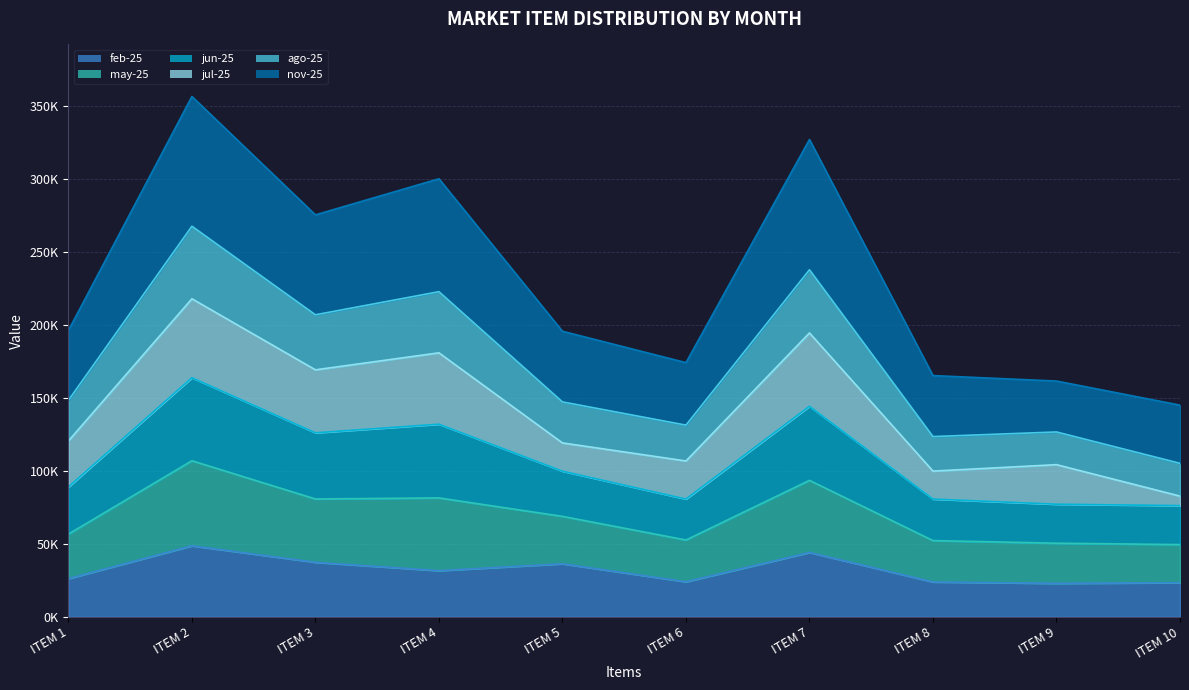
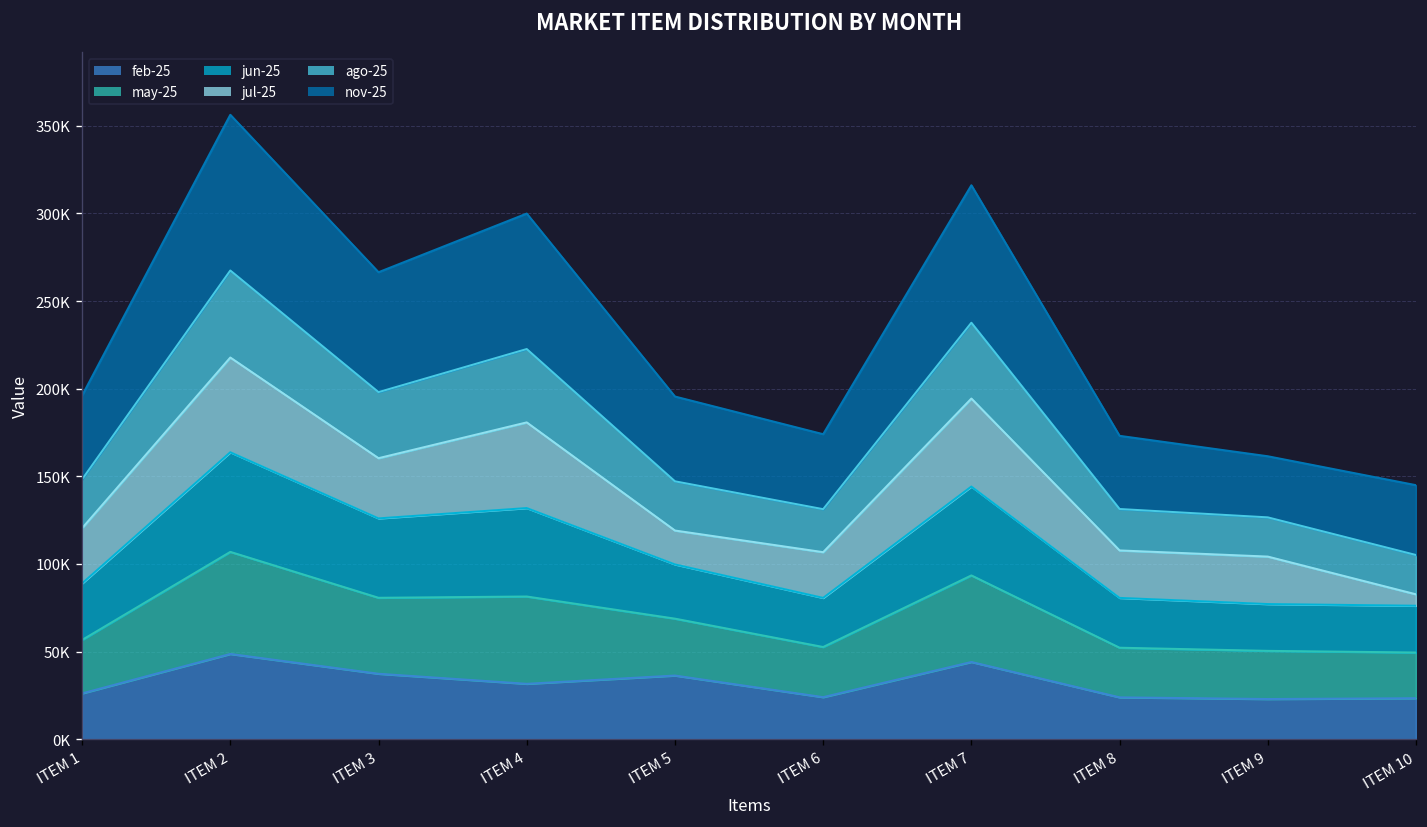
jul-25, ITEM 3: 43000 -> 34000
nov-25, ITEM 7: 89000 -> 78000
jul-25, ITEM 8: 19000 -> 27000
